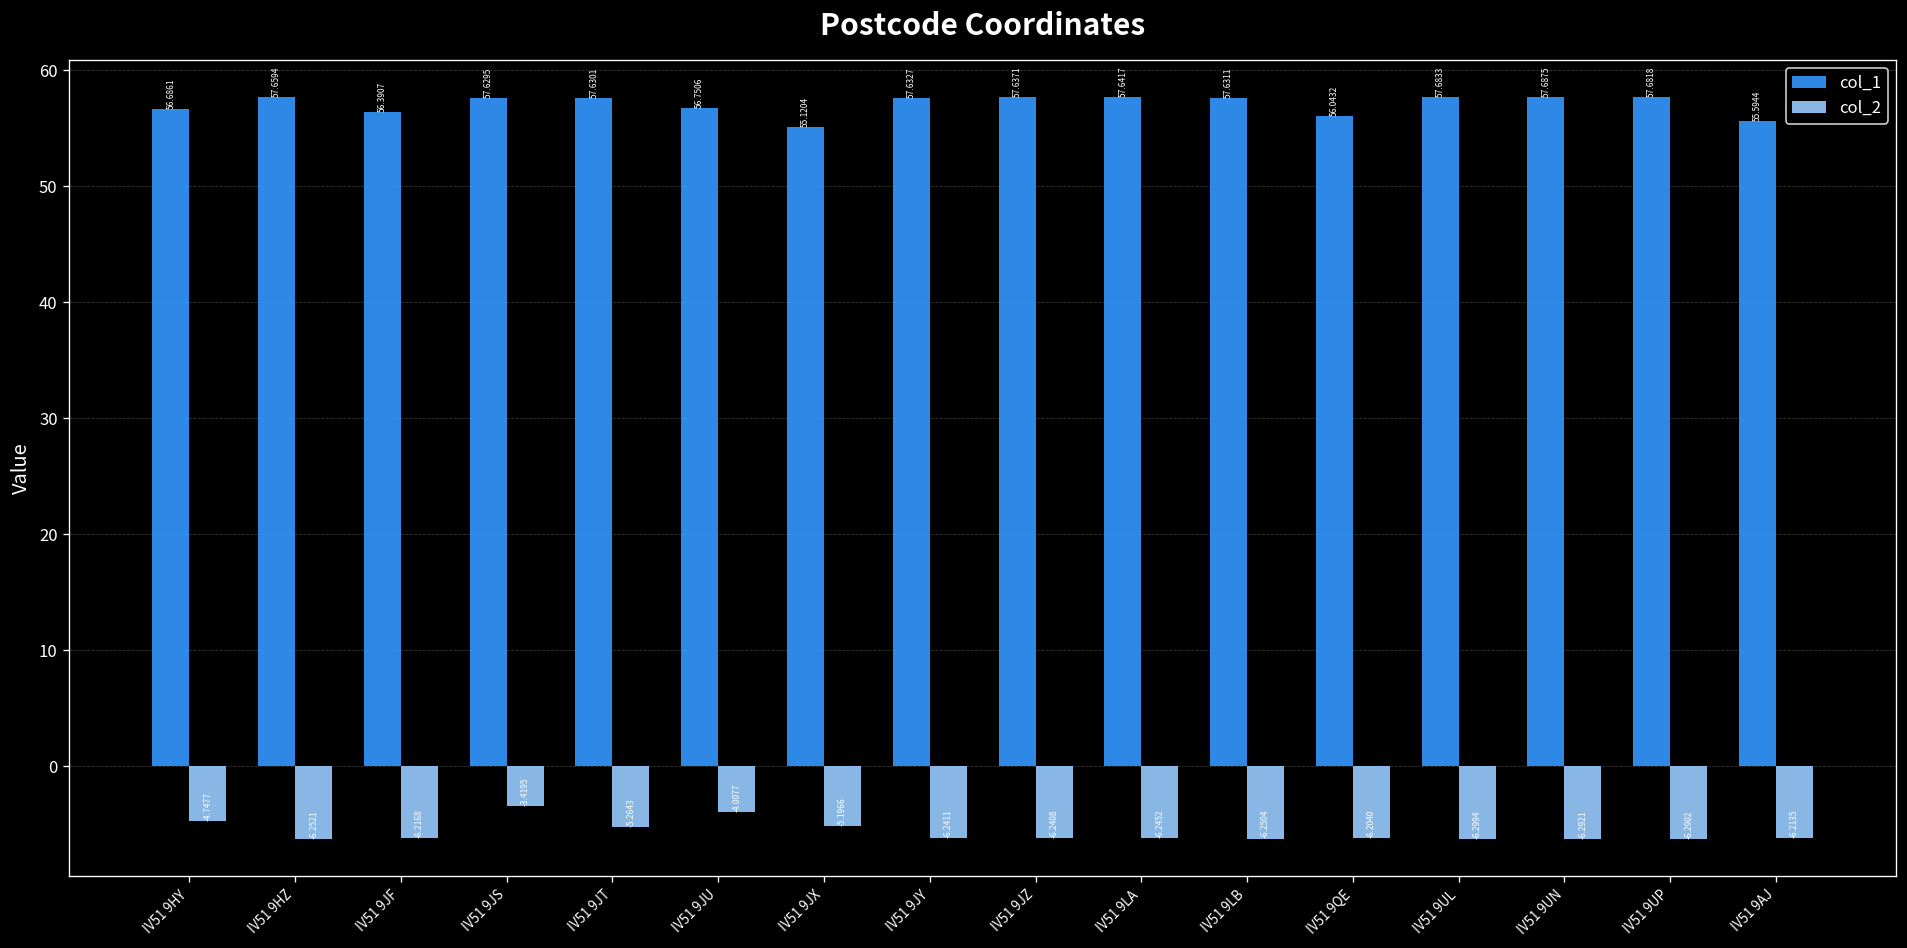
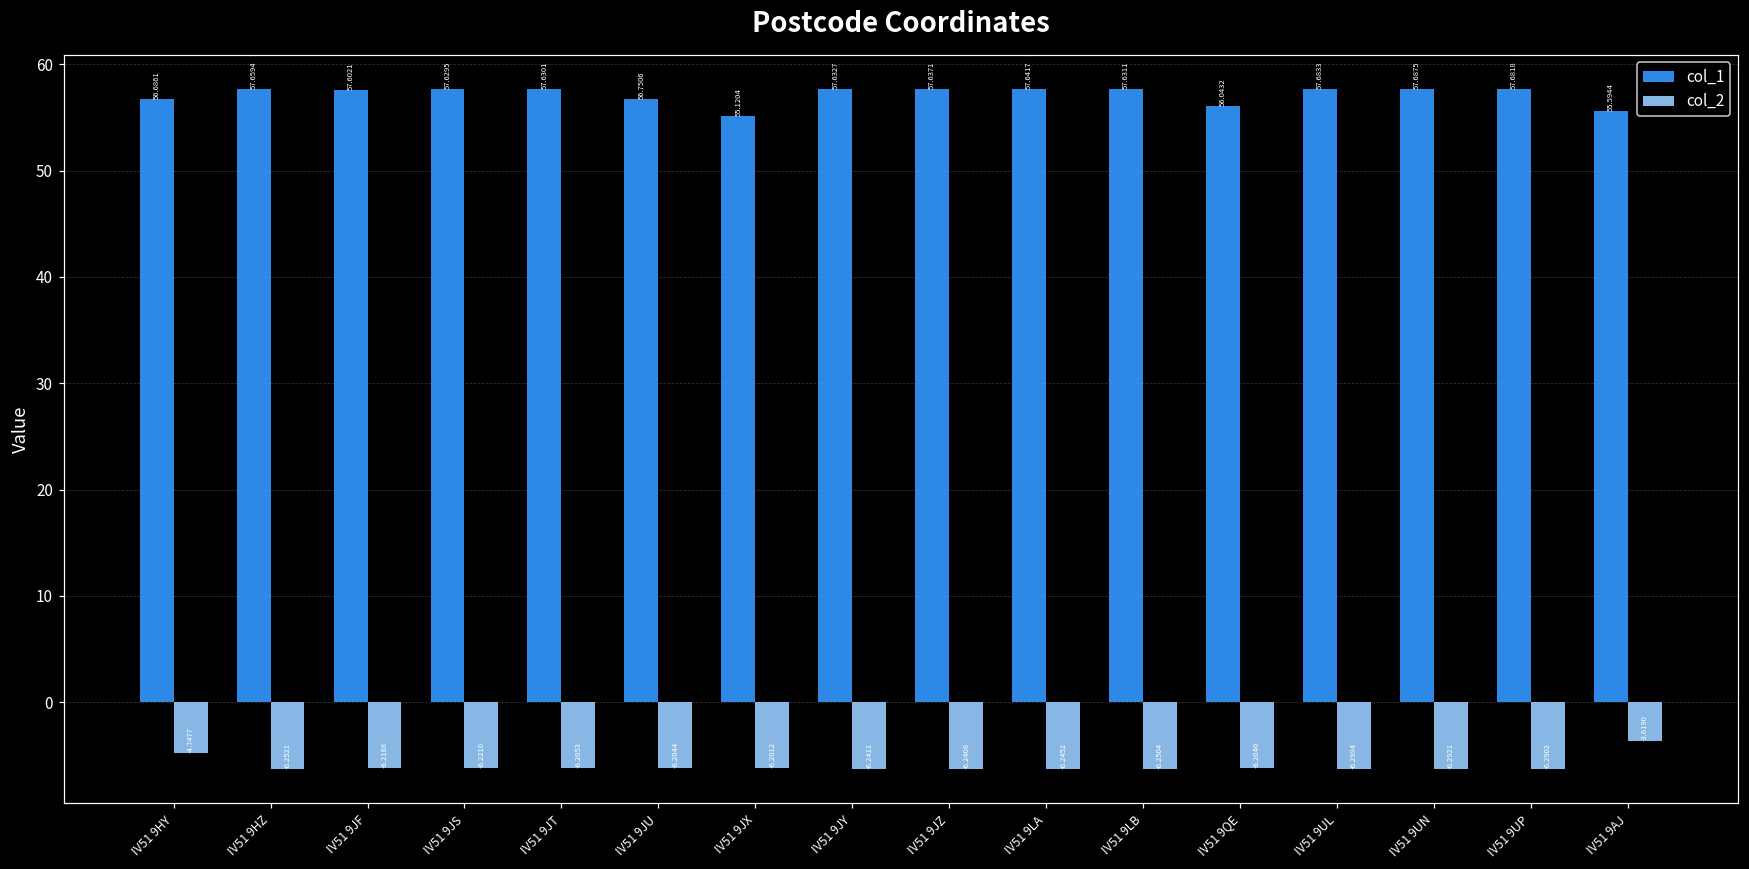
col_1, IV51 9JF: 56.3907 -> 57.6021
col_2, IV51 9JS: -3.4195 -> -6.2210
col_2, IV51 9JT: -5.2643 -> -6.2053
col_2, IV51 9JU: -4.0077 -> -6.2044
col_2, IV51 9JX: -5.1966 -> -6.2012
col_2, IV51 9AJ: -6.2135 -> -3.6190
